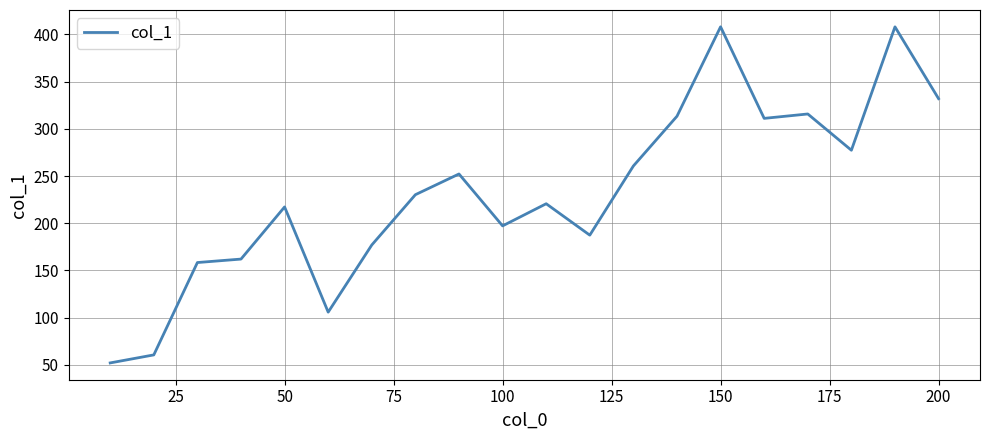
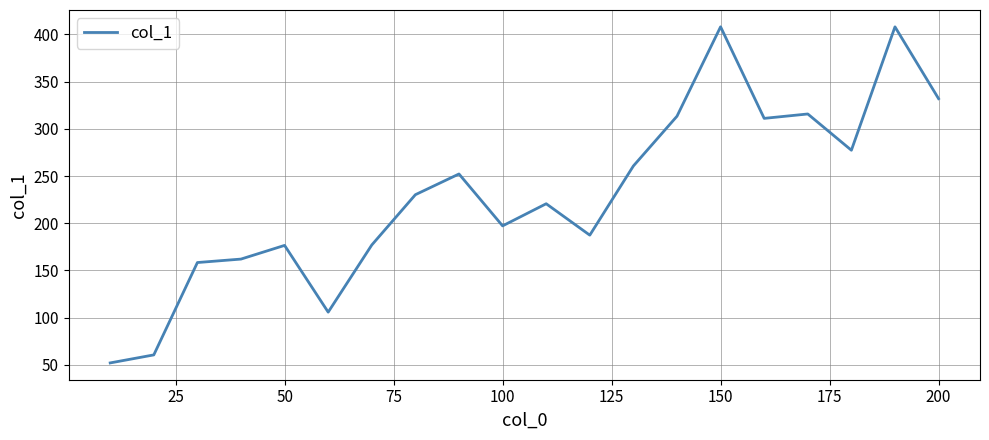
50: 220 -> 180
